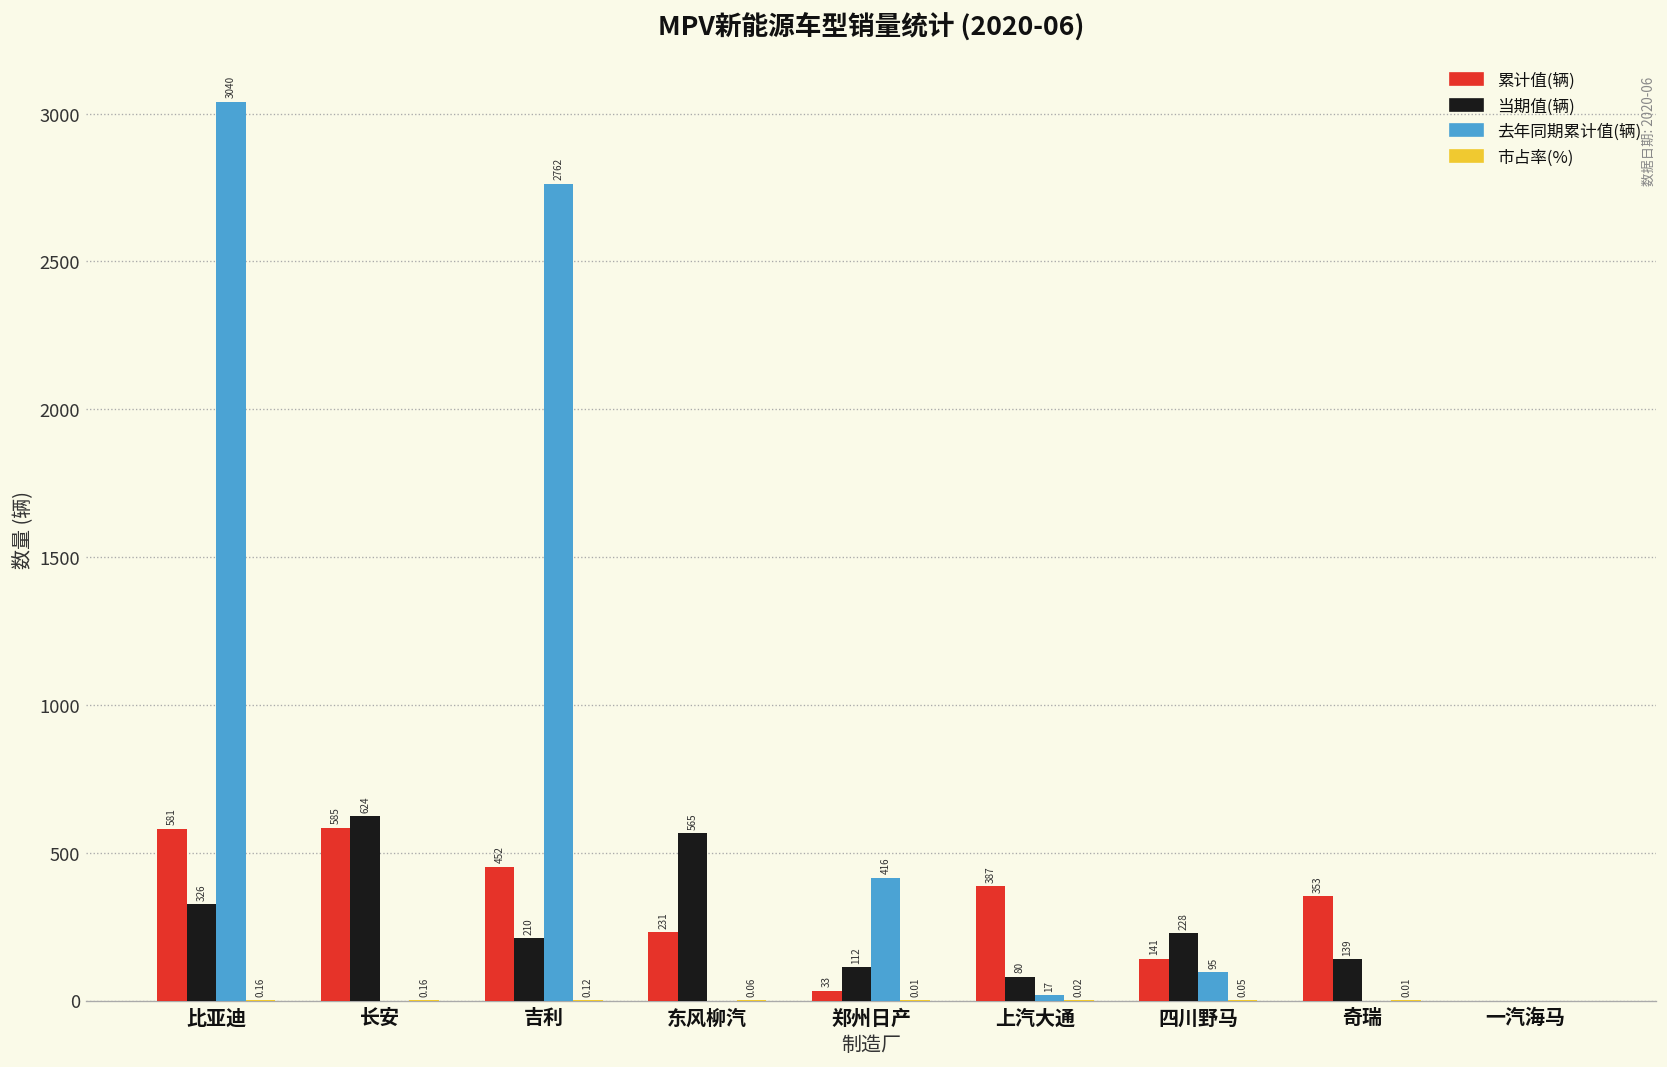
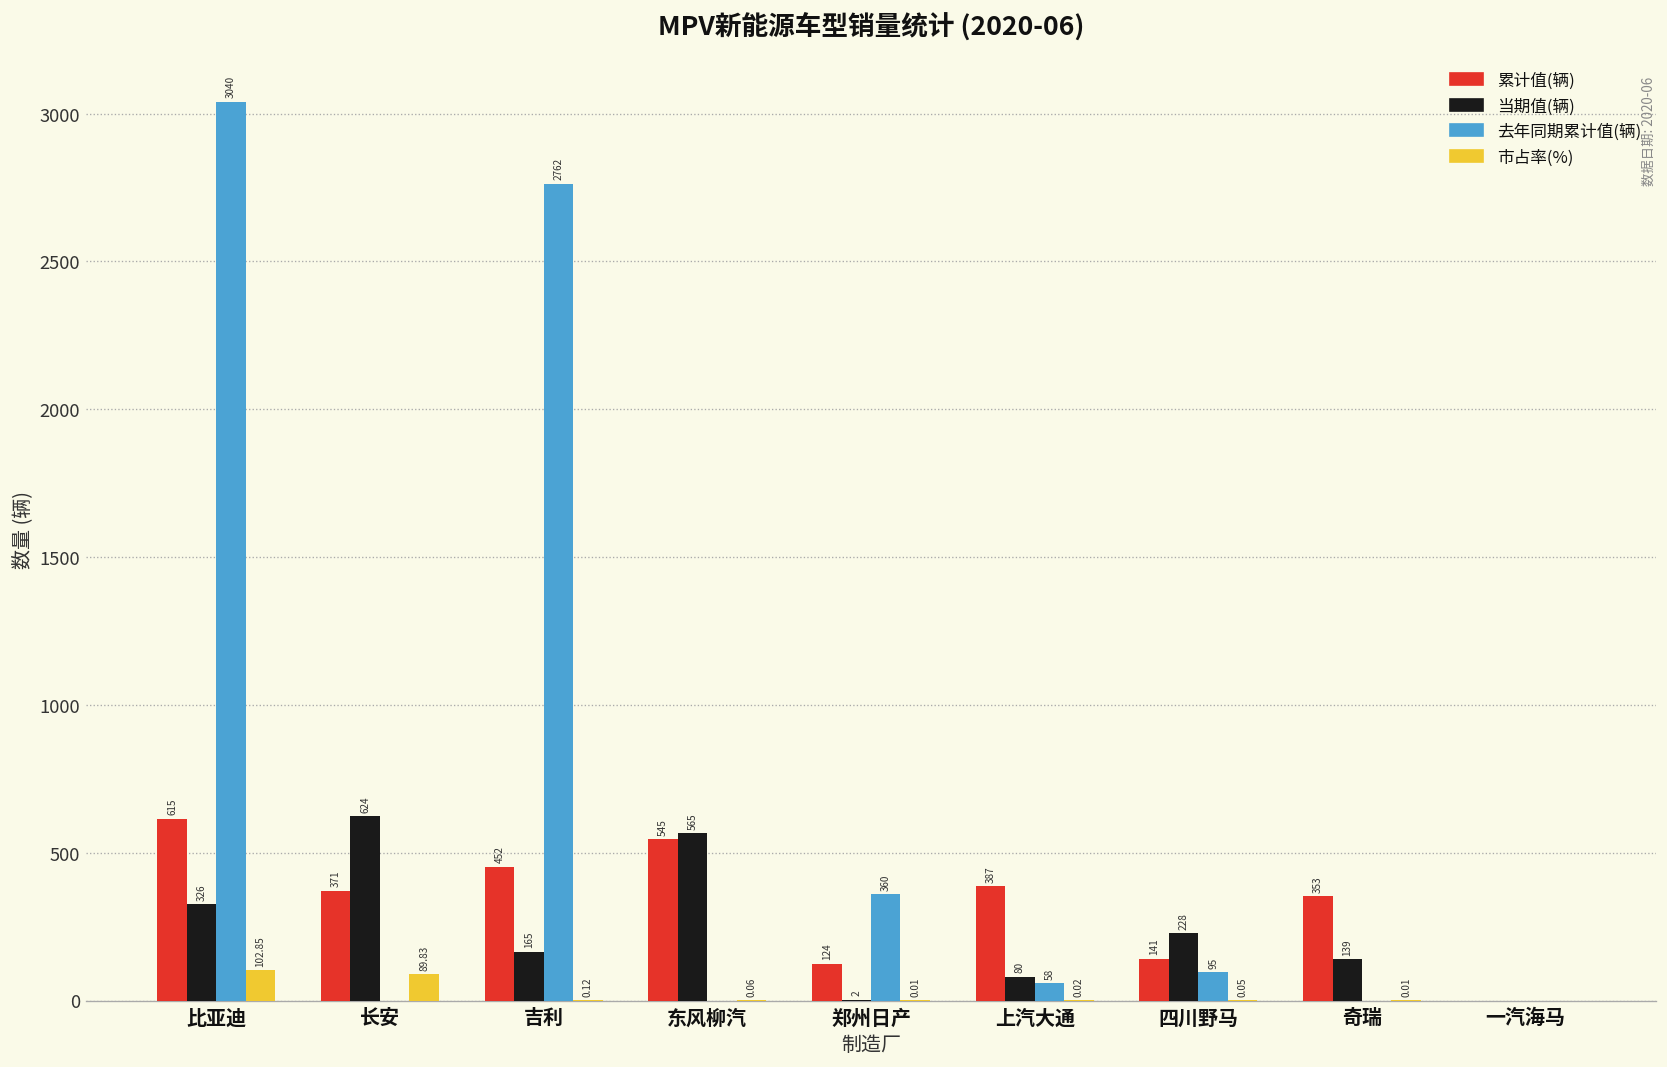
累计值(辆), 比亚迪: 581 -> 615
市占率(%), 比亚迪: 0.16 -> 102.85
累计值(辆), 长安: 585 -> 371
市占率(%), 长安: 0.16 -> 89.83
当期值(辆), 吉利: 210 -> 165
累计值(辆), 东风柳汽: 231 -> 545
累计值(辆), 郑州日产: 33 -> 124
当期值(辆), 郑州日产: 112 -> 2
去年同期累计值(辆), 郑州日产: 416 -> 360
去年同期累计值(辆), 上汽大通: 17 -> 58
